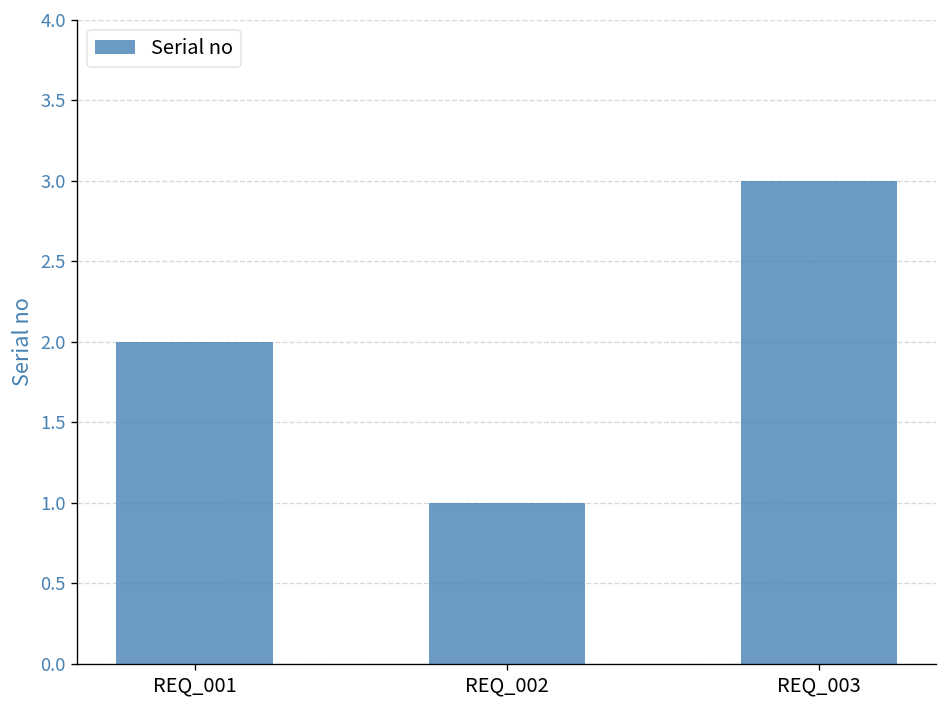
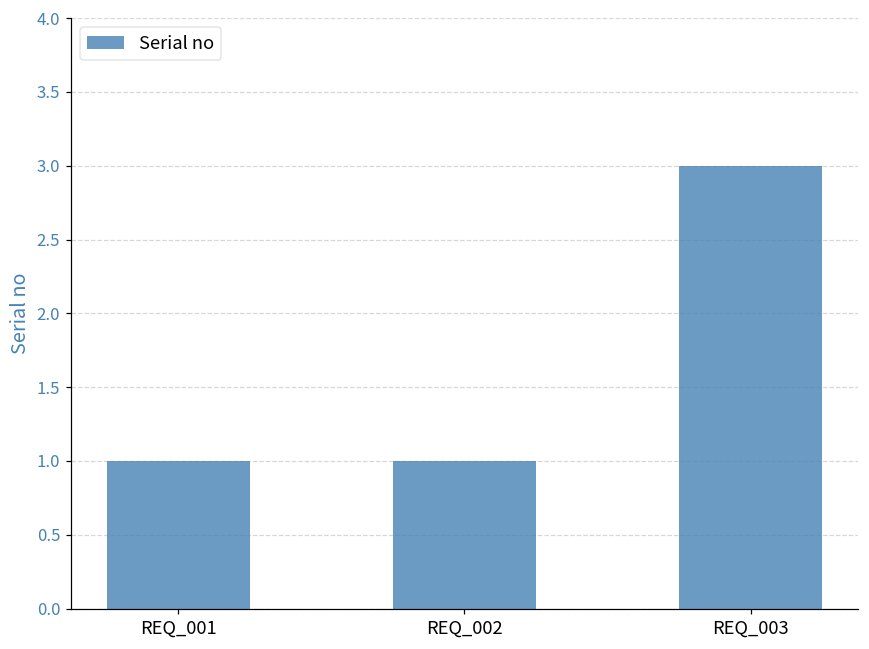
REQ_001: 2 -> 1
